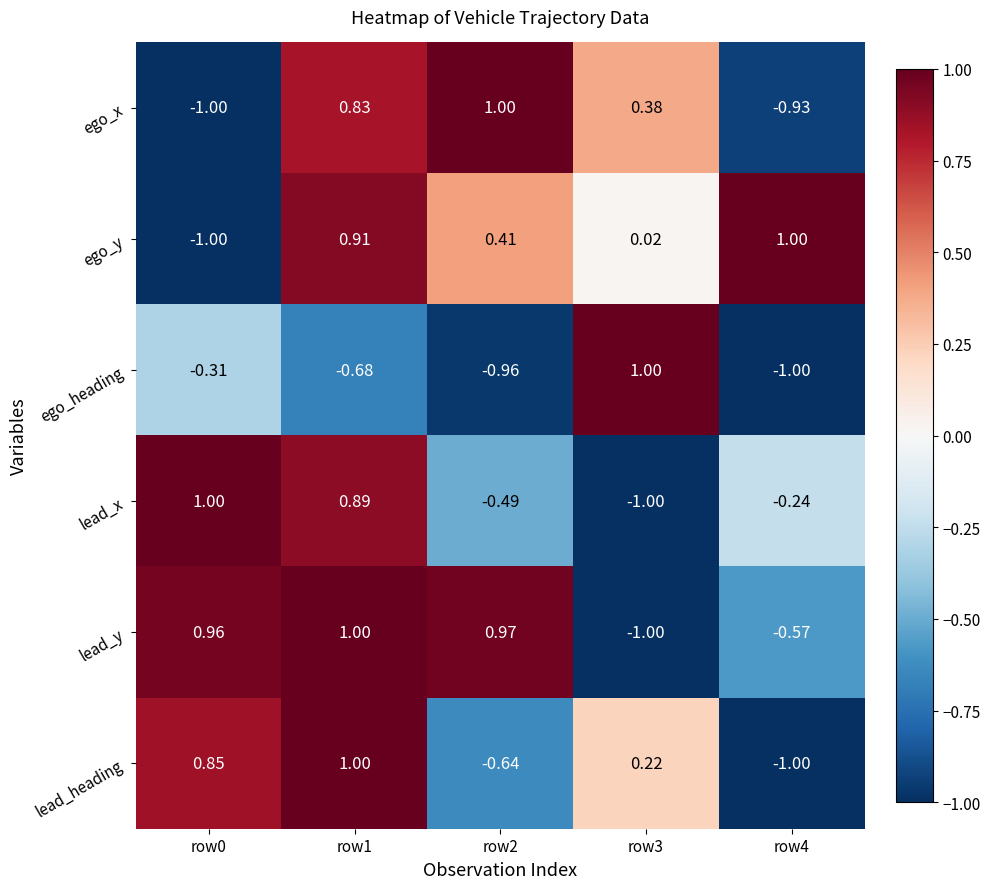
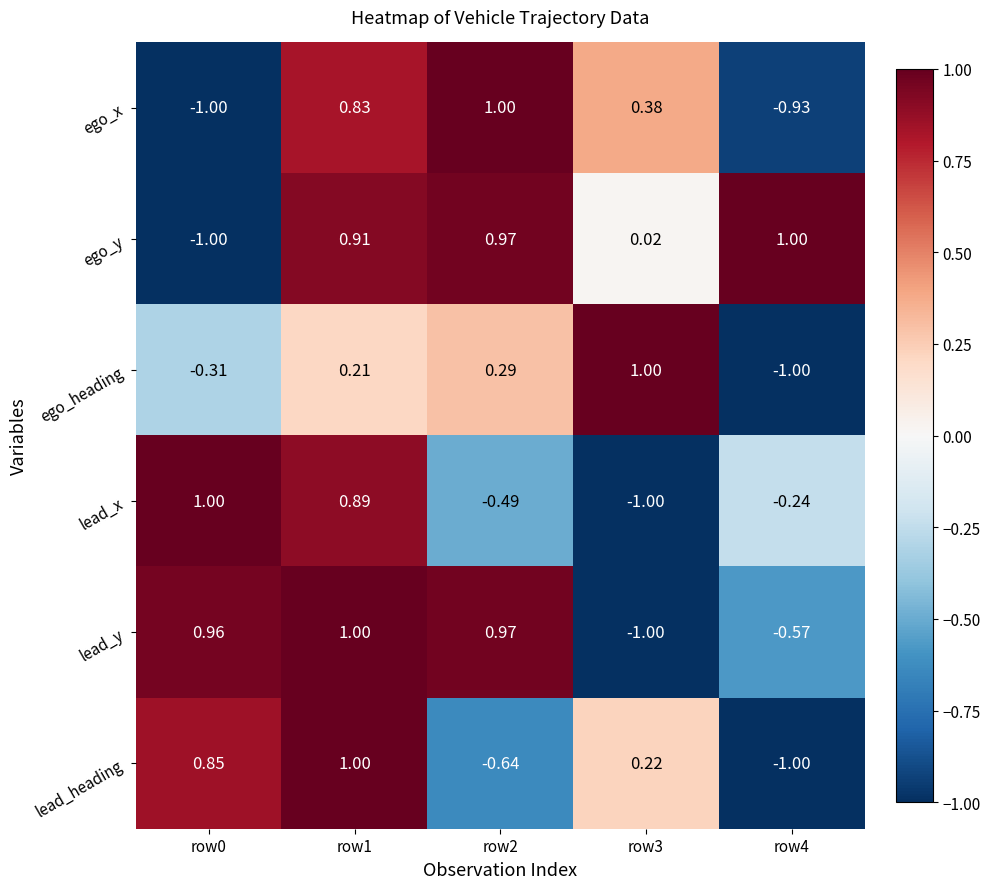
ego_y, row2: 0.41 -> 0.97
ego_heading, row1: -0.68 -> 0.21
ego_heading, row2: -0.96 -> 0.29
